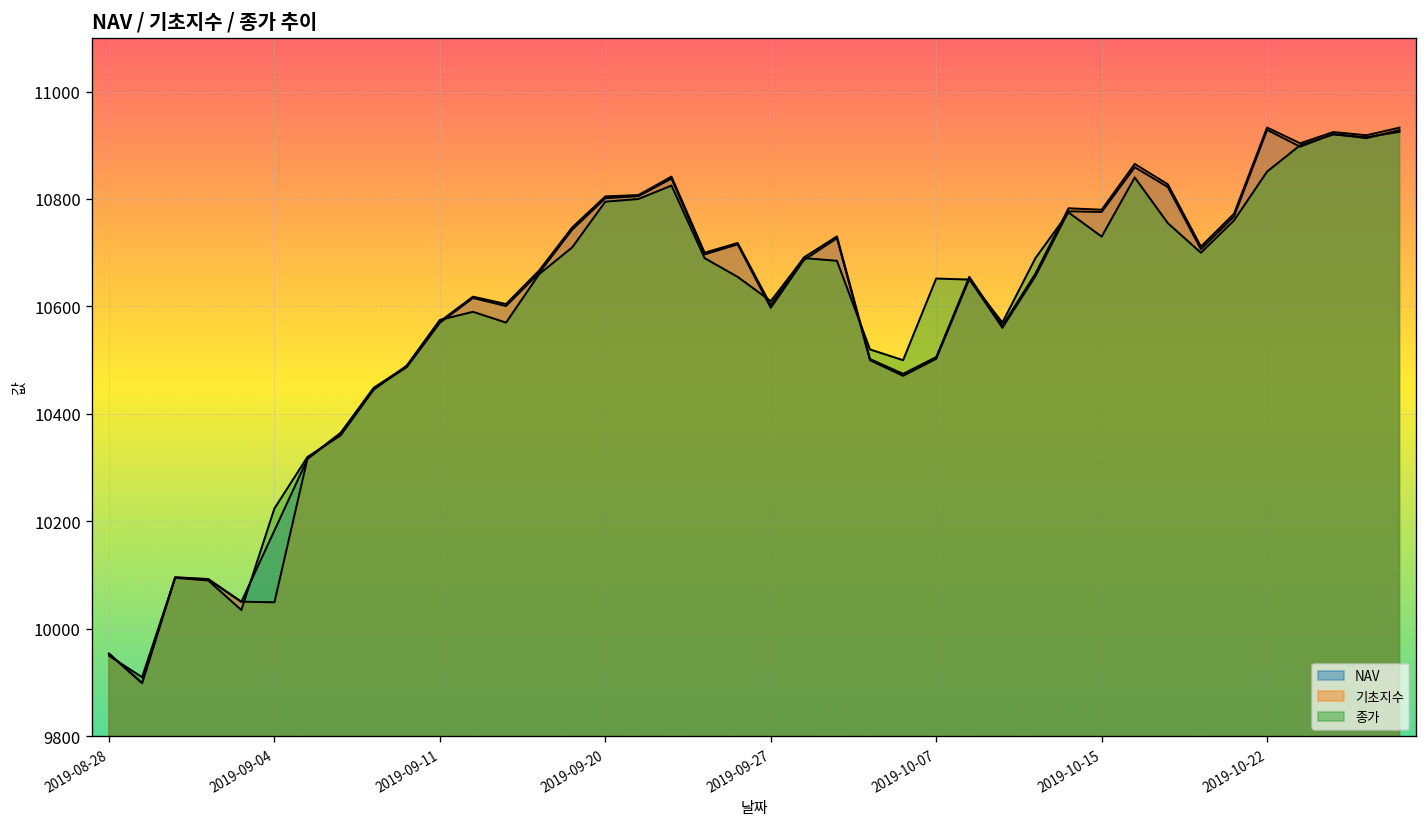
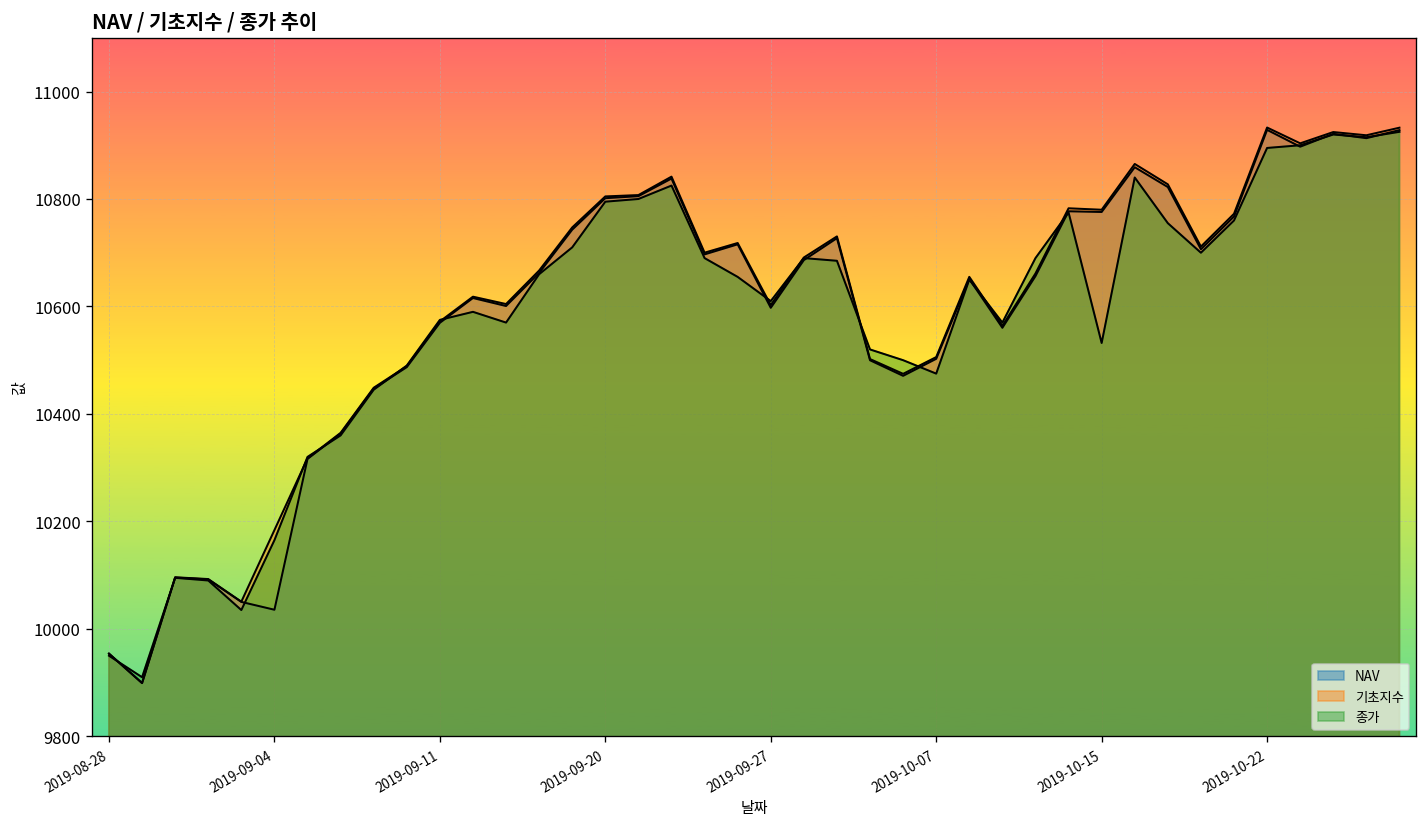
NAV, 2019-09-04: 10180 -> 10040
기초지수, 2019-09-04: 10050 -> 10180
종가, 2019-09-04: 10220 -> 10170
종가, 2019-10-07: 10650 -> 10480
종가, 2019-10-15: 10730 -> 10530
종가, 2019-10-22: 10850 -> 10900
